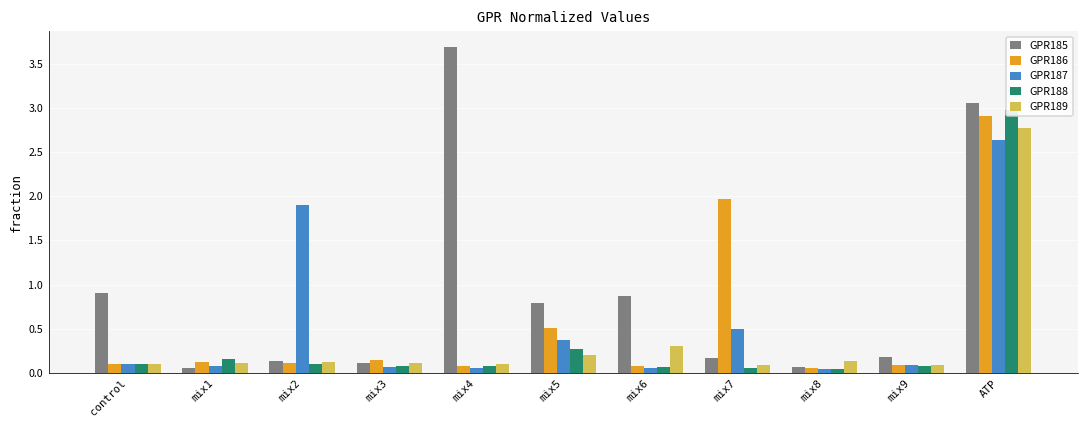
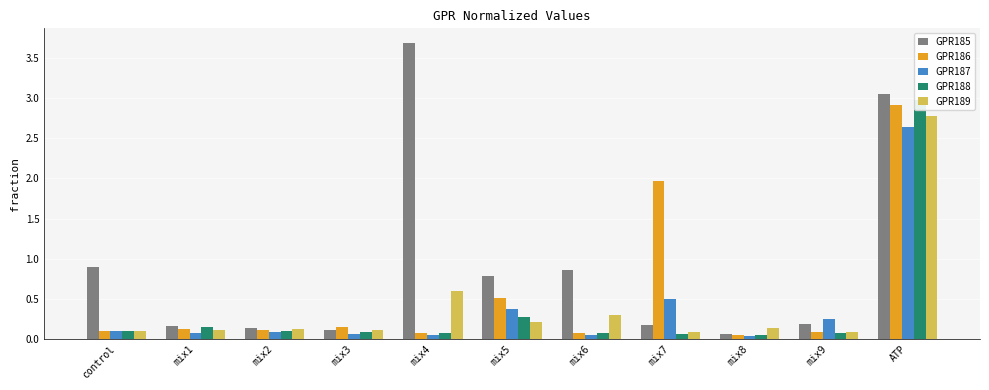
GPR185, mix1: 0.1 -> 0.2
GPR187, mix2: 1.9 -> 0.1
GPR189, mix4: 0.1 -> 0.6
GPR187, mix9: 0.1 -> 0.2
